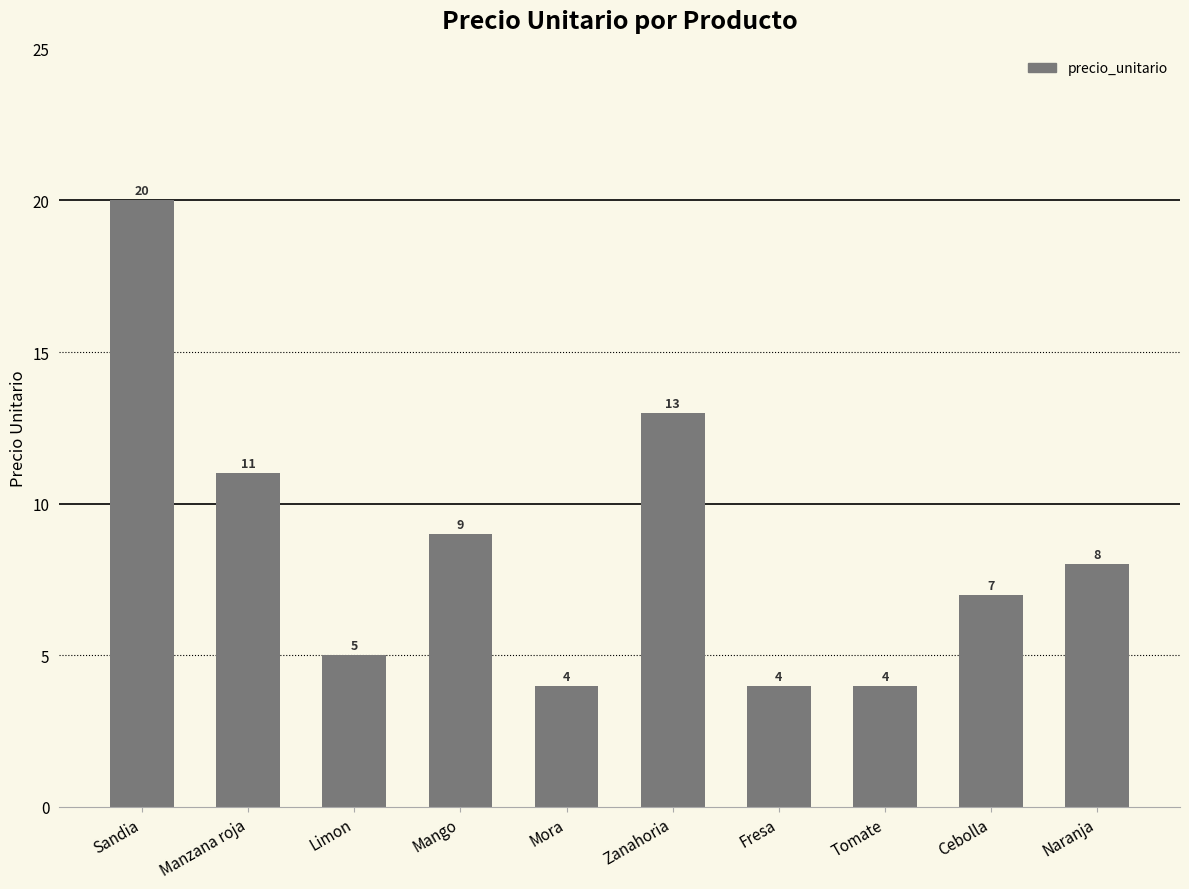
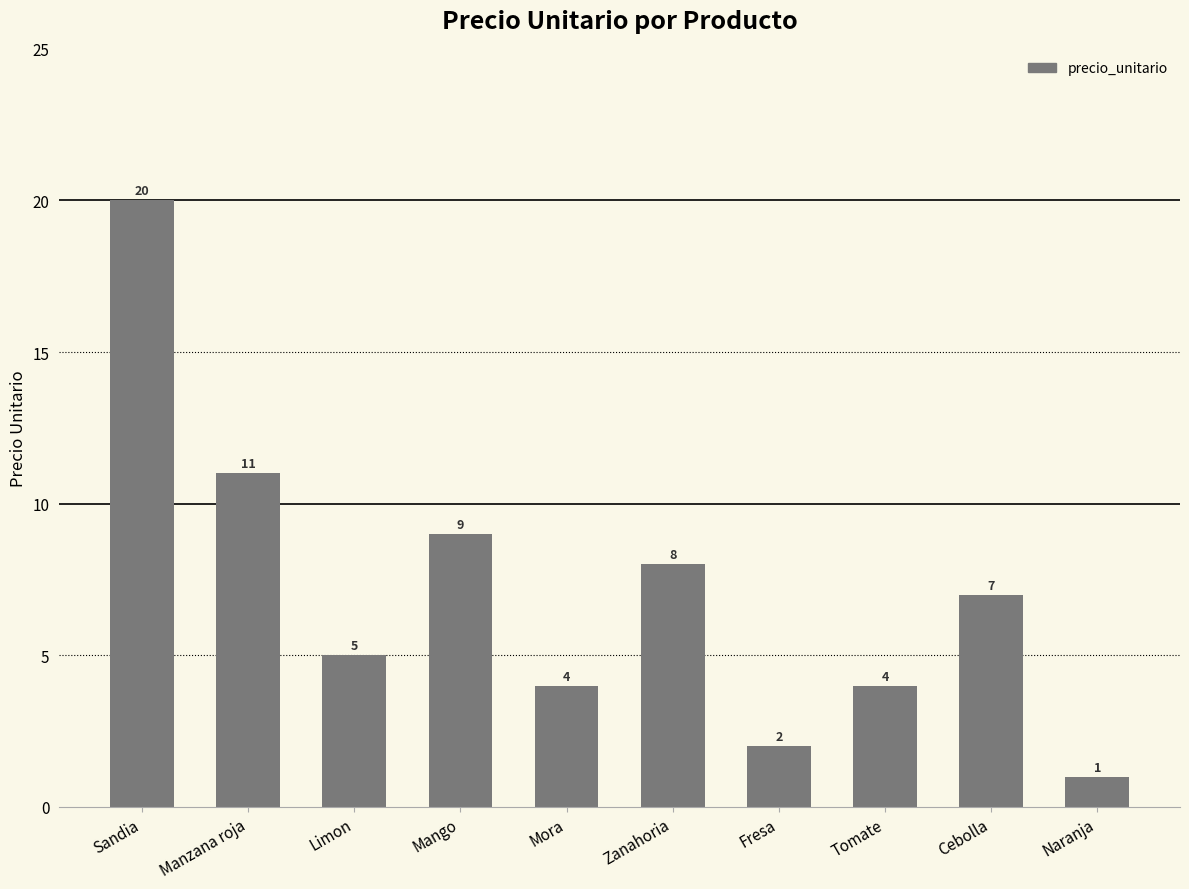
Zanahoria: 13 -> 8
Fresa: 4 -> 2
Naranja: 8 -> 1
